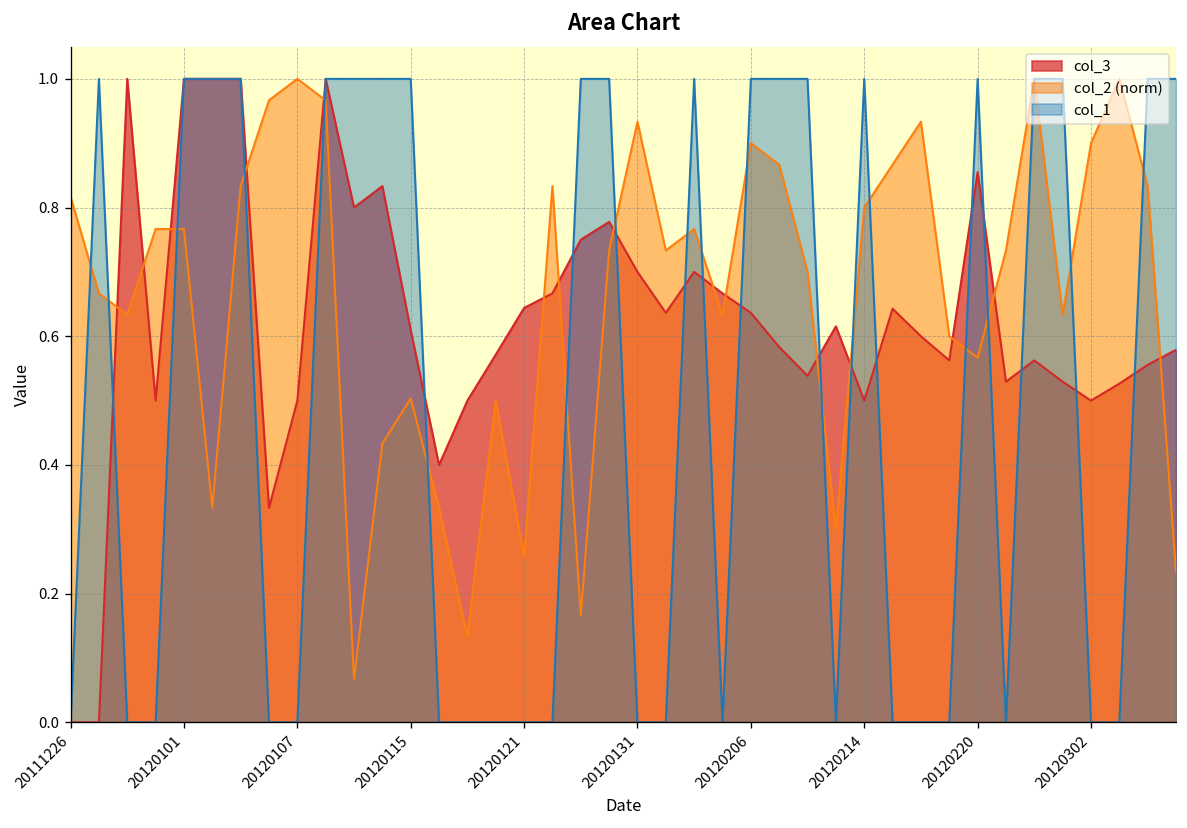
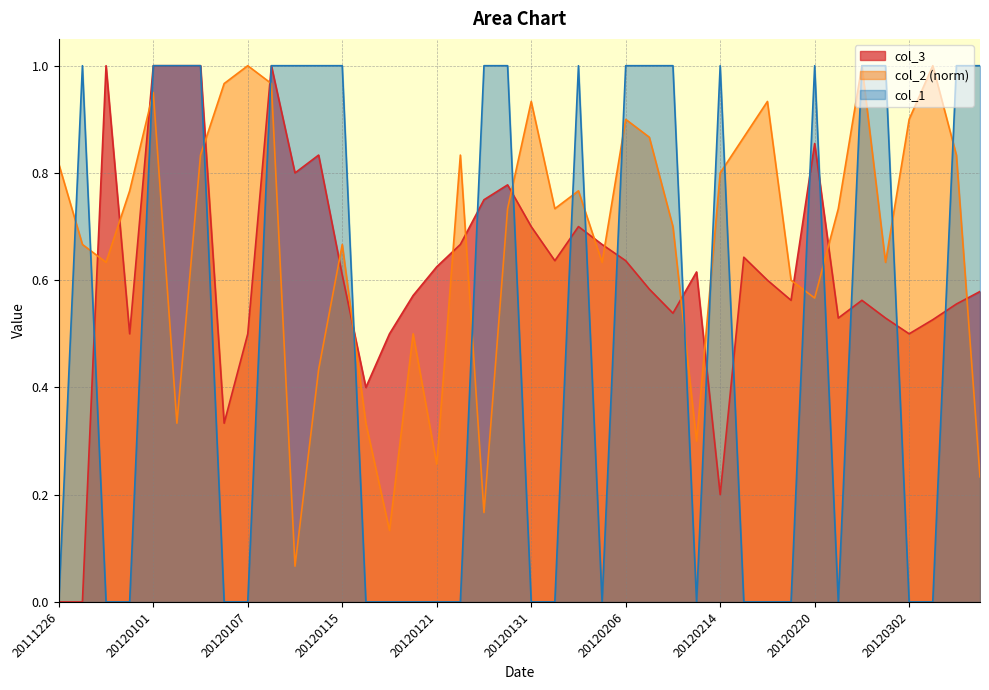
col_2 (norm), 20120101: 0.77 -> 0.95
col_2 (norm), 20120115: 0.50 -> 0.67
col_3, 20120121: 0.64 -> 0.63
col_3, 20120214: 0.5 -> 0.2
